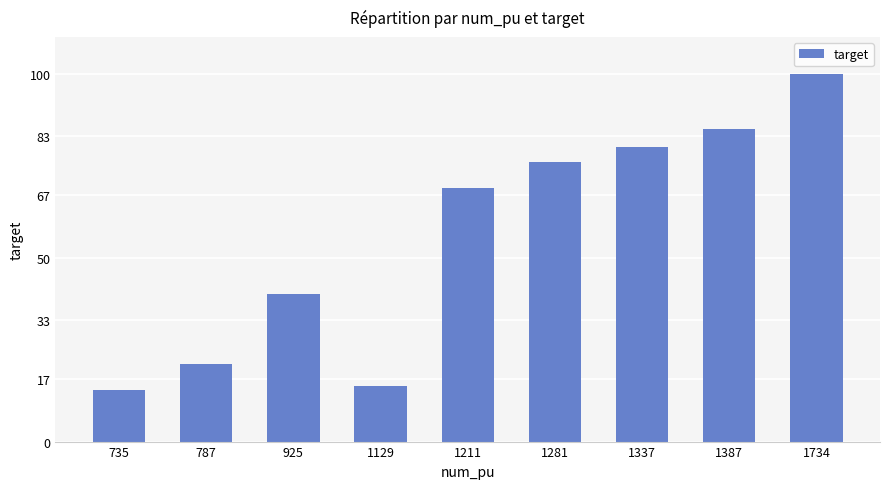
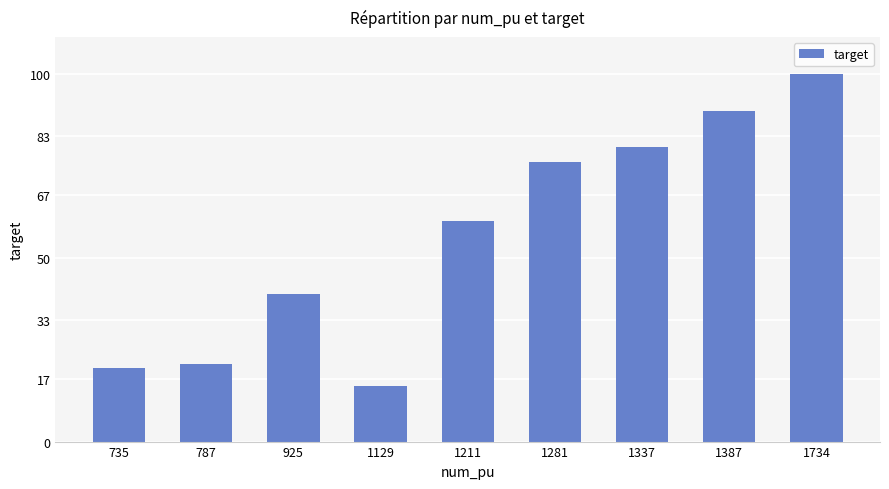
735: 14 -> 20
1211: 69 -> 60
1387: 85 -> 90
